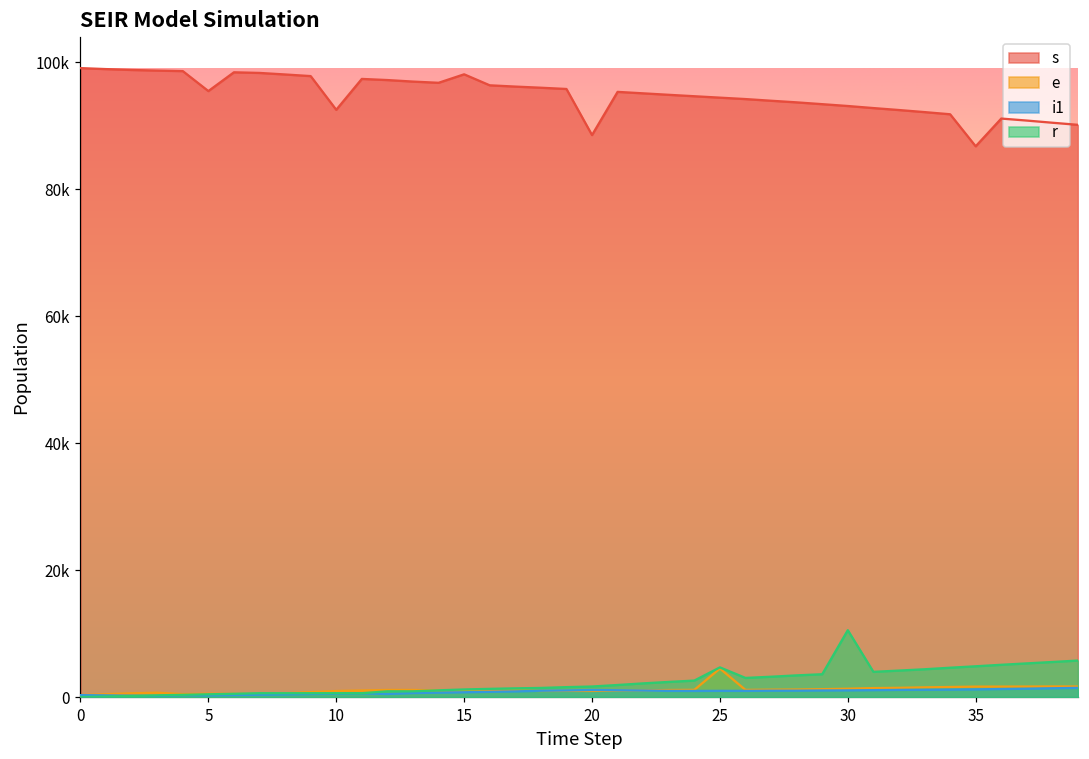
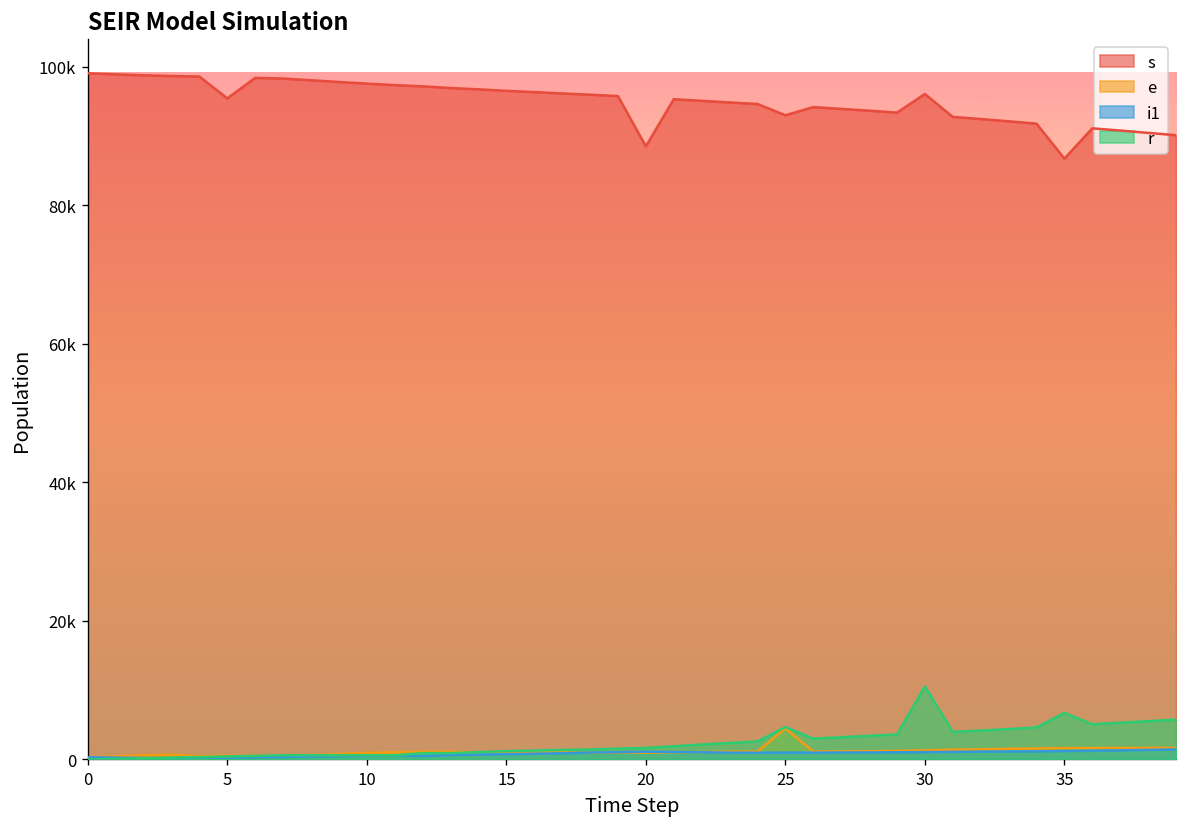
s, 10: 93000 -> 98000
s, 15: 98000 -> 97000
s, 25: 94000 -> 93000
s, 30: 93000 -> 96000
r, 35: 5000 -> 7000
